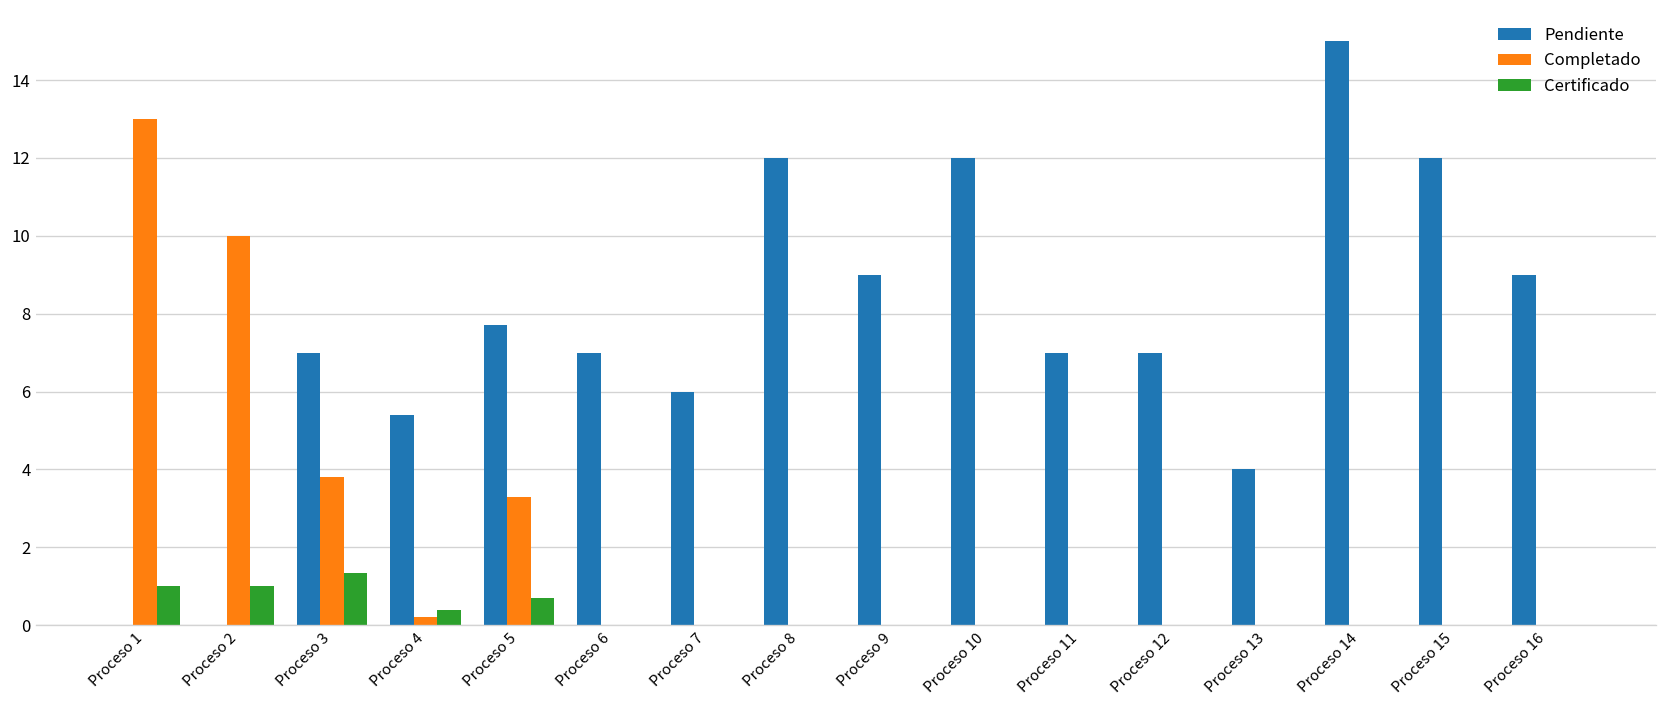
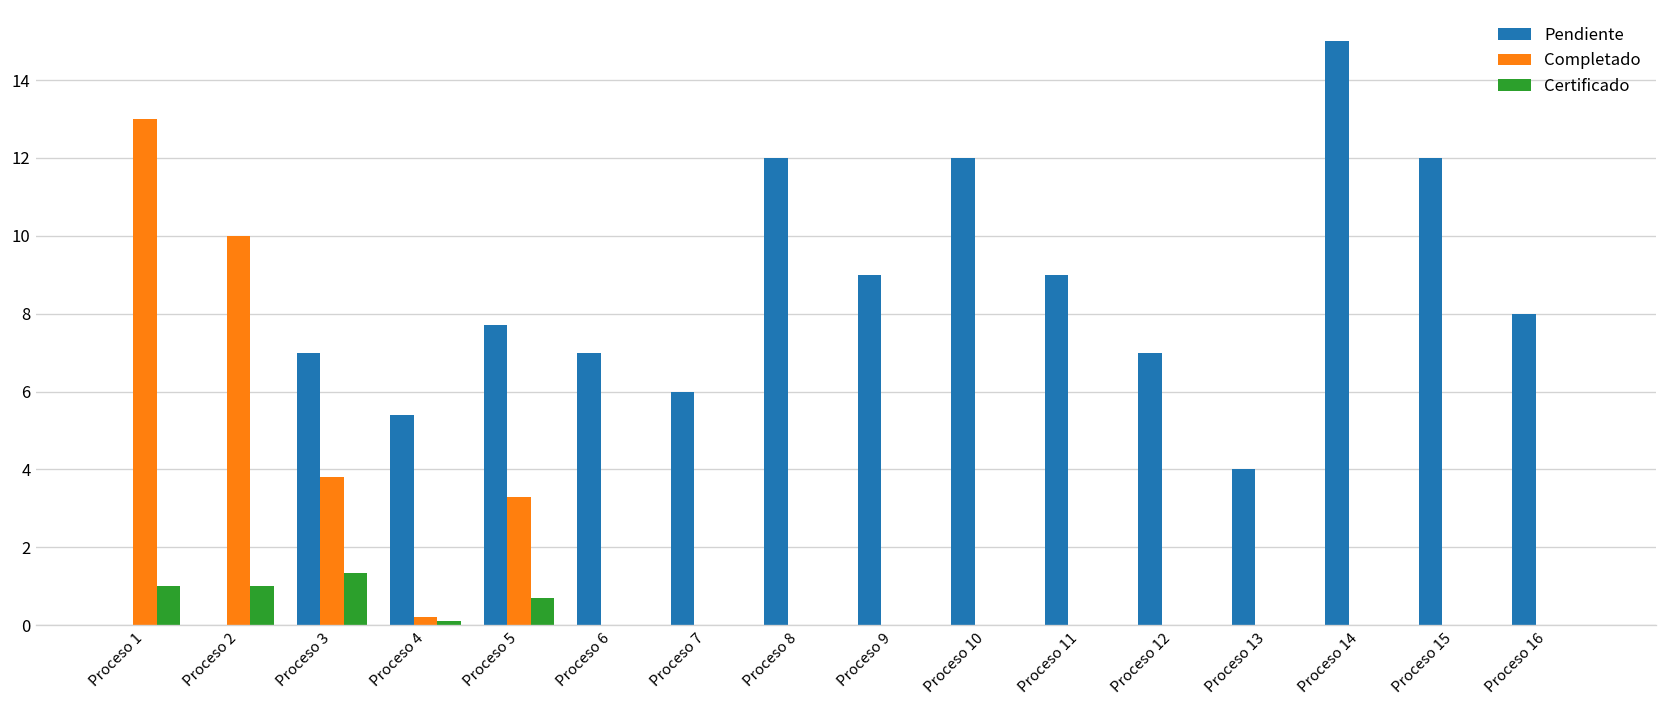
Certificado, Proceso 4: 0.4 -> 0.1
Pendiente, Proceso 11: 7 -> 9
Pendiente, Proceso 16: 9 -> 8
